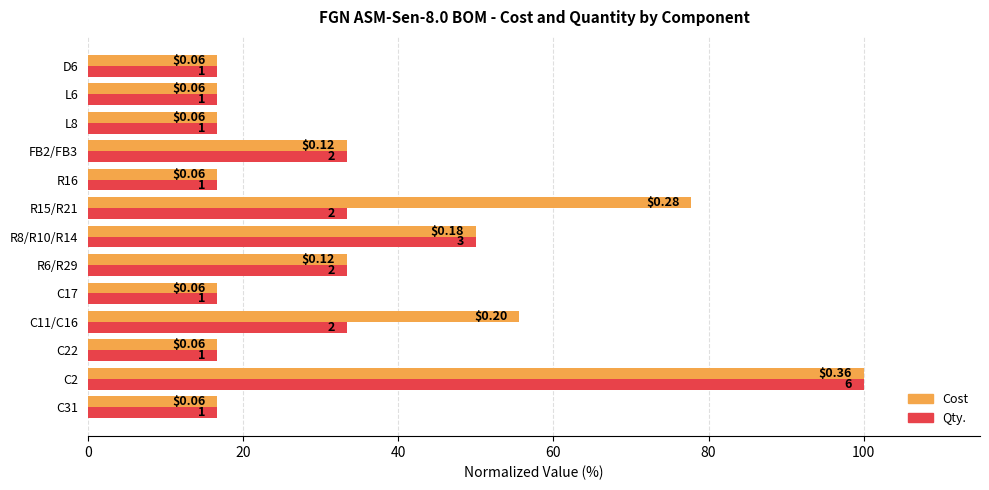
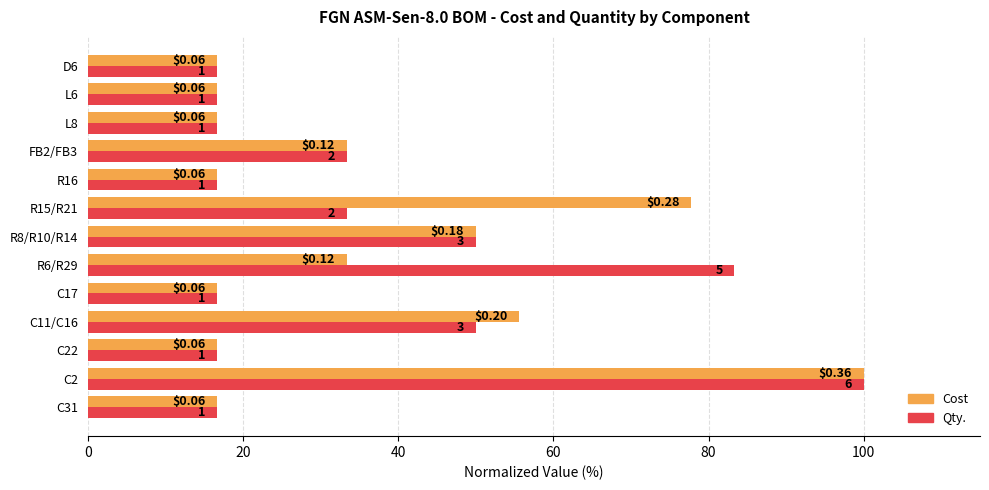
Qty., R6/R29: 2 -> 5
Qty., C11/C16: 2 -> 3
